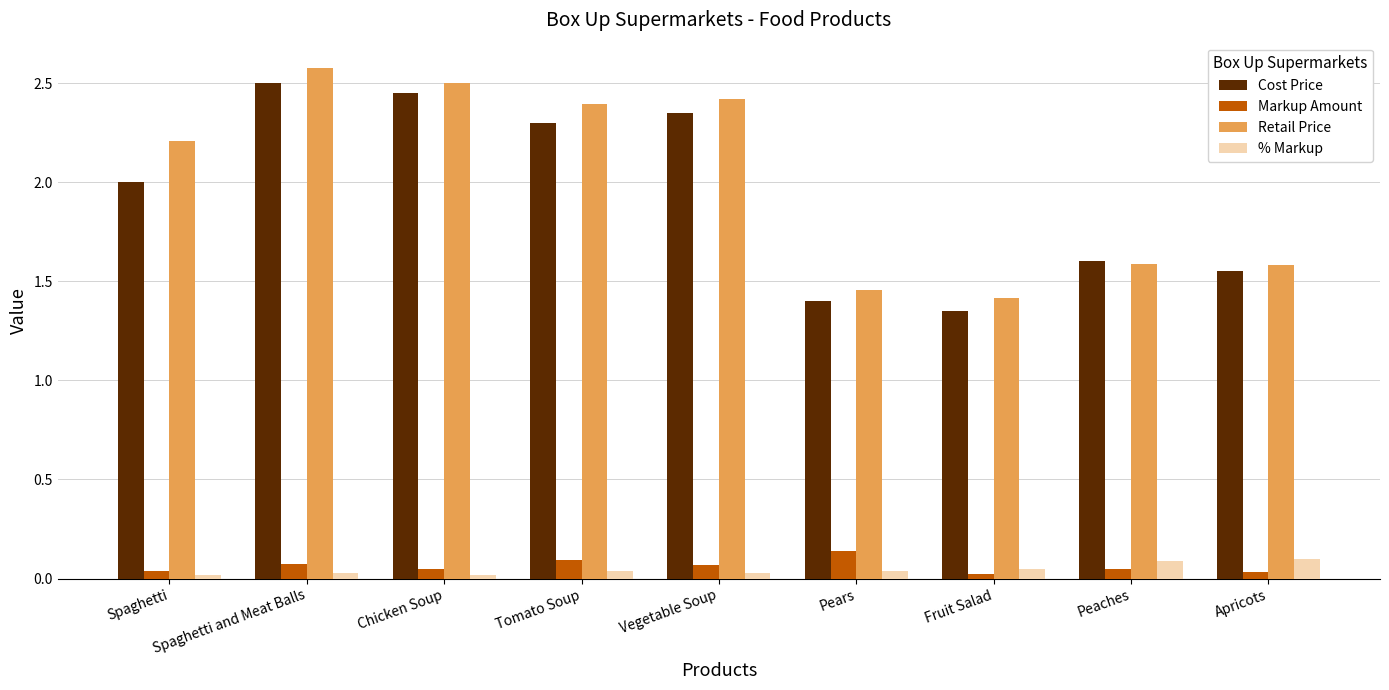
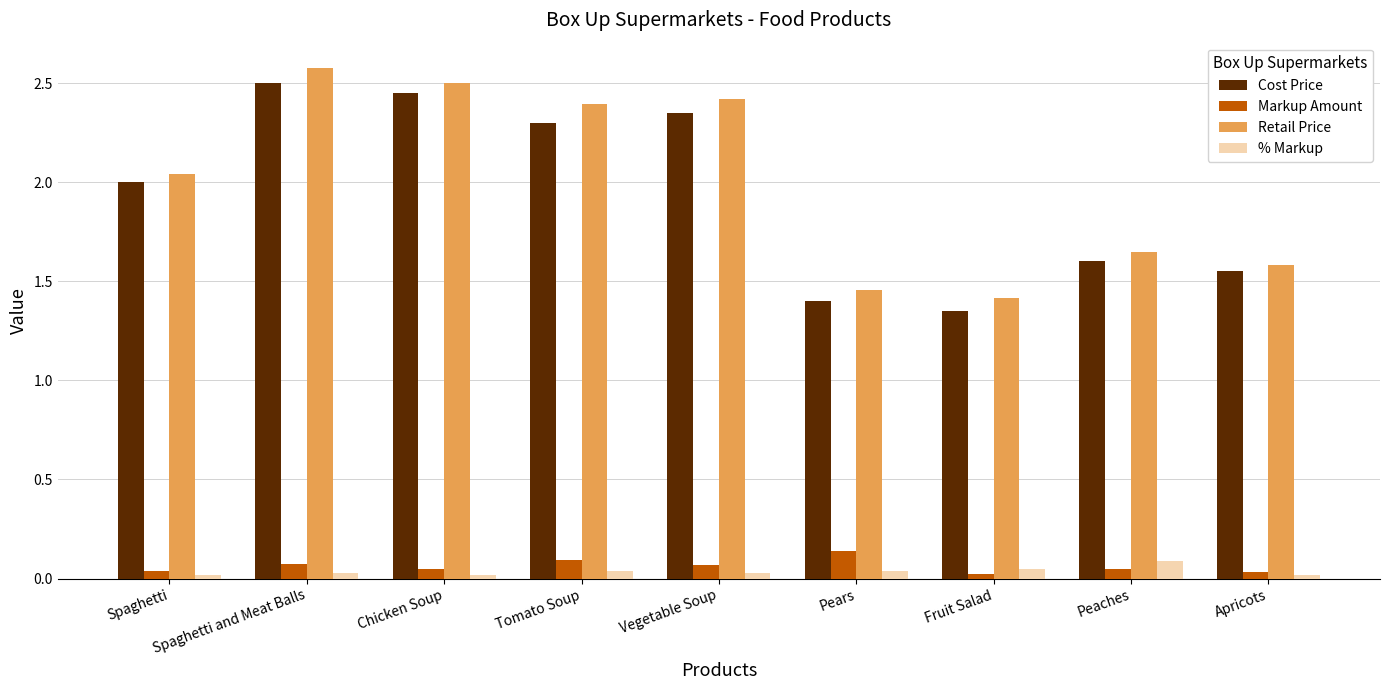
Retail Price, Spaghetti: 2.21 -> 2.04
Retail Price, Peaches: 1.59 -> 1.65
% Markup, Apricots: 0.10 -> 0.02
